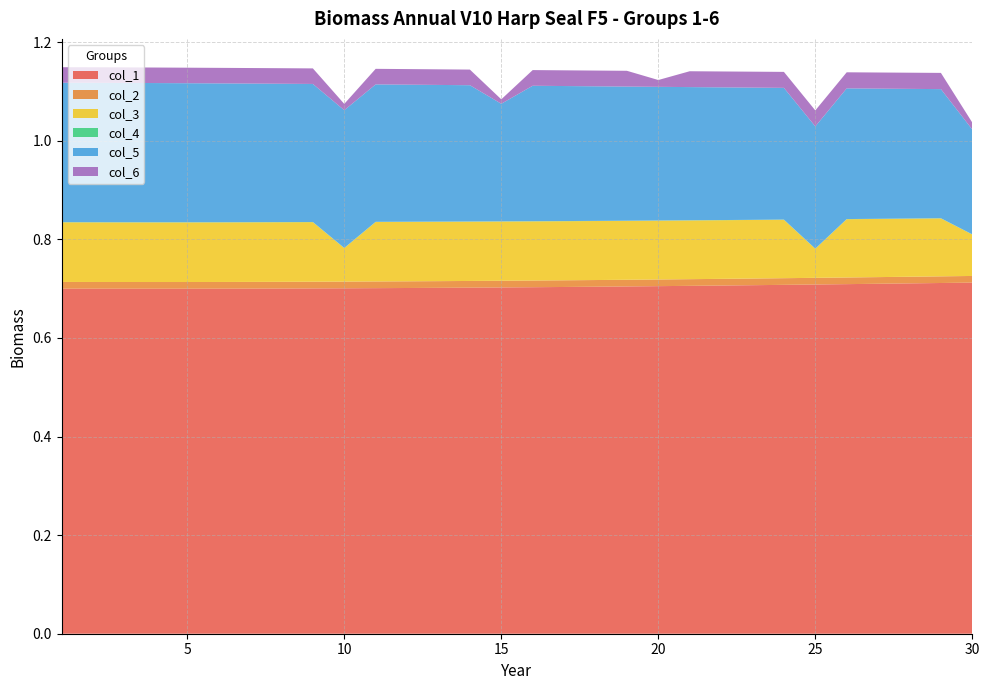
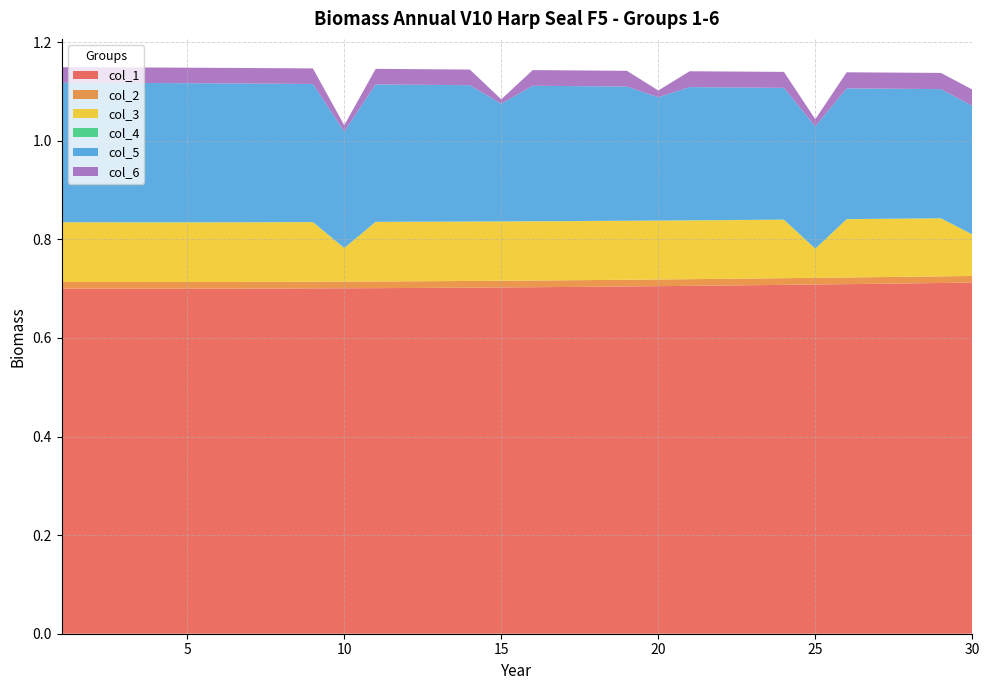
col_5, 10: 0.28 -> 0.24
col_5, 20: 0.27 -> 0.25
col_6, 25: 0.03 -> 0.01
col_5, 30: 0.21 -> 0.26
col_6, 30: 0.01 -> 0.03
